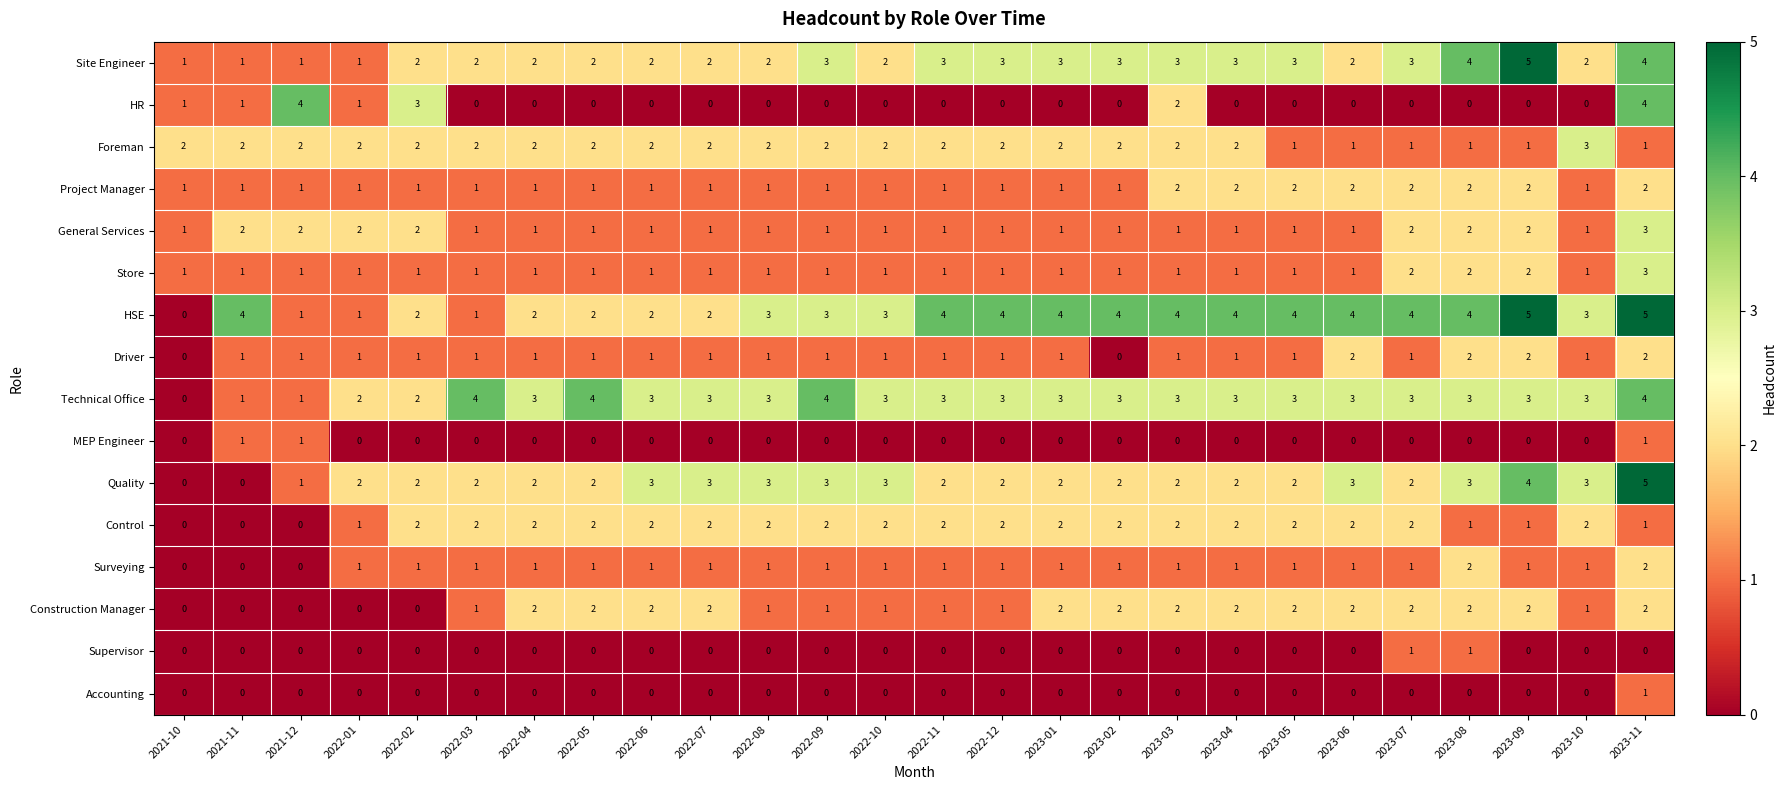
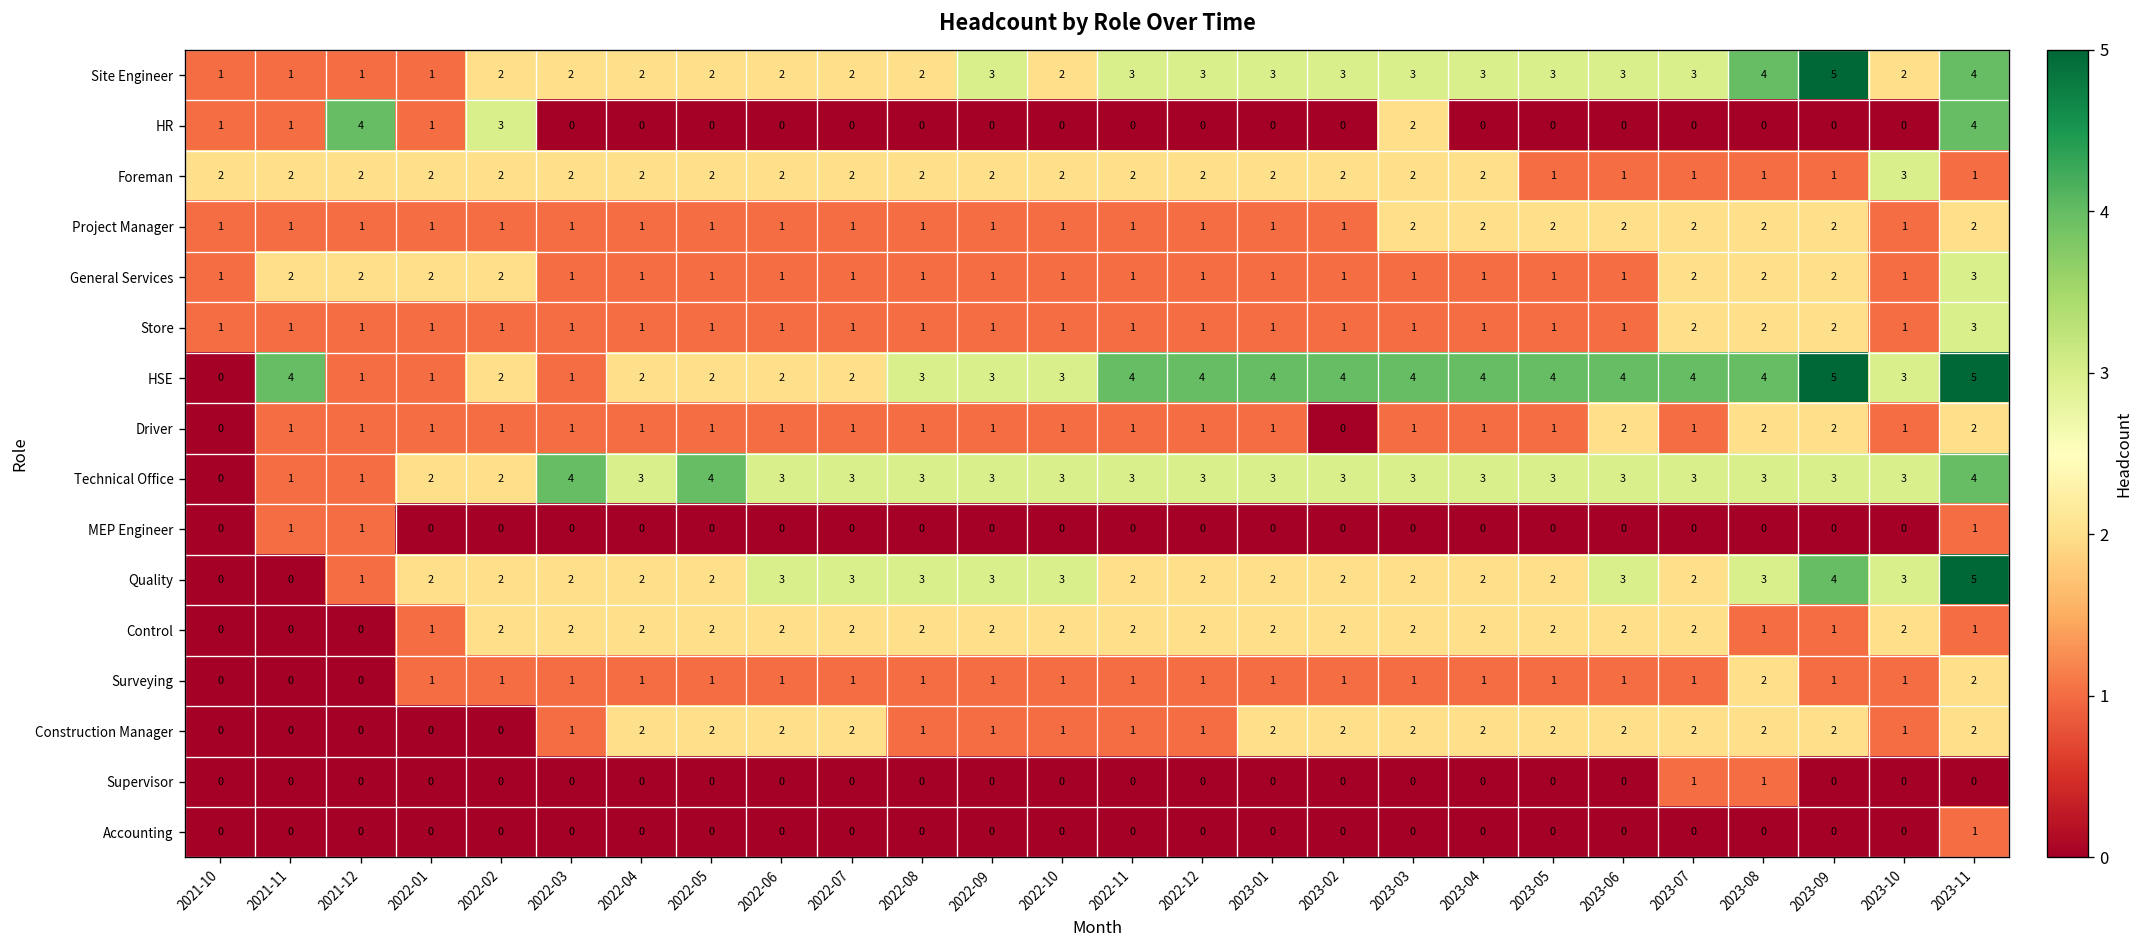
Site Engineer, 2023-06: 2 -> 3
Technical Office, 2022-09: 4 -> 3
